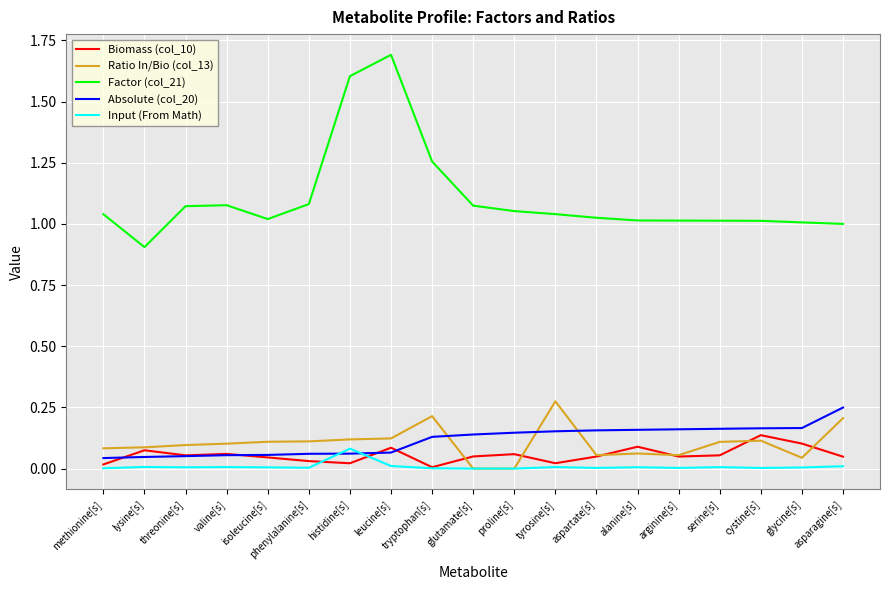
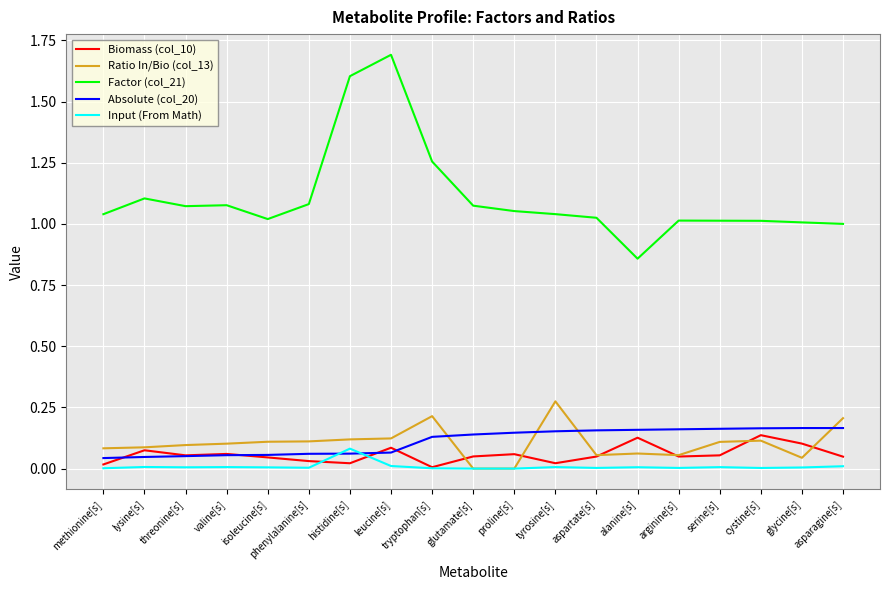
Factor (col_21), lysine[s]: 0.91 -> 1.10
Biomass (col_10), alanine[s]: 0.09 -> 0.13
Factor (col_21), alanine[s]: 1.01 -> 0.86
Absolute (col_20), asparagine[s]: 0.25 -> 0.17
